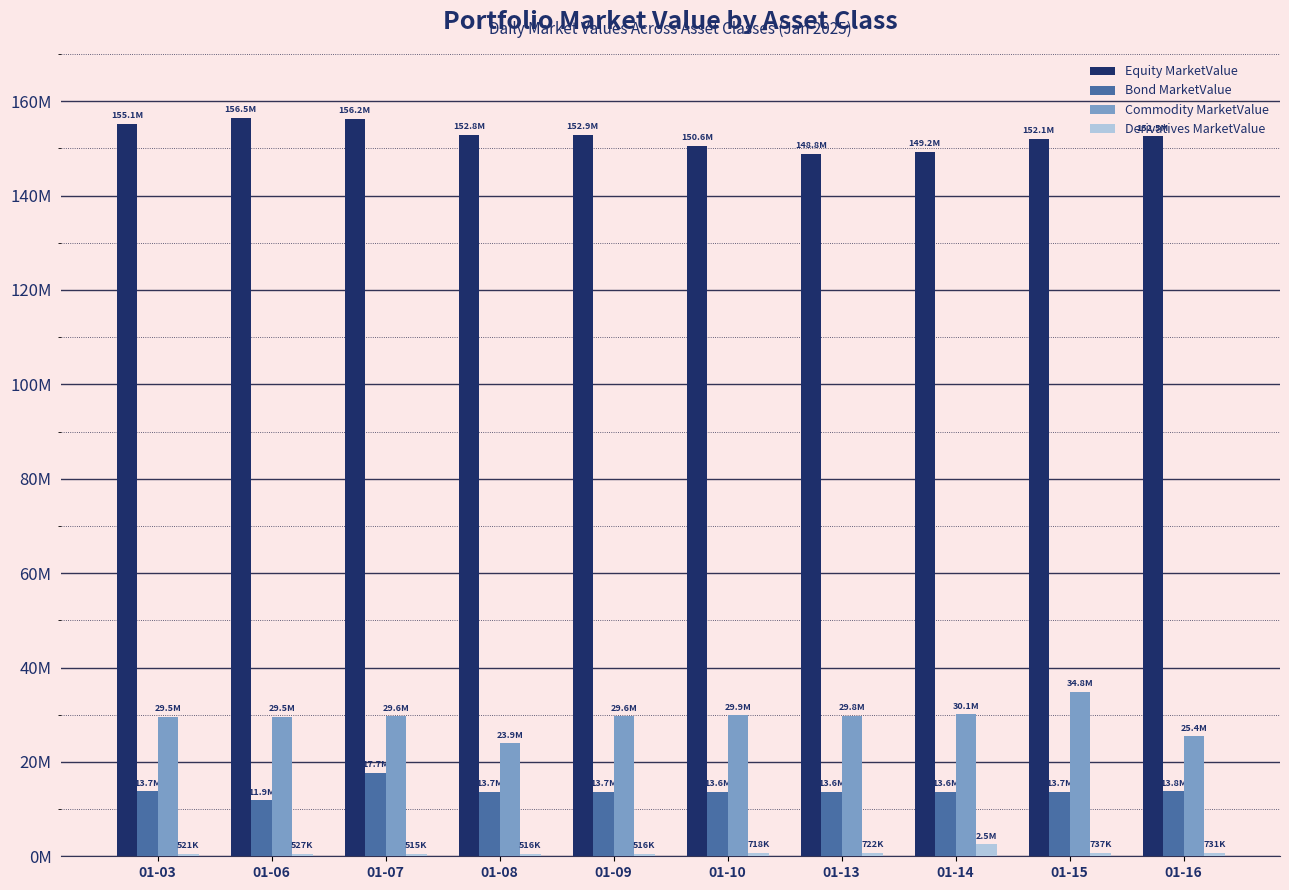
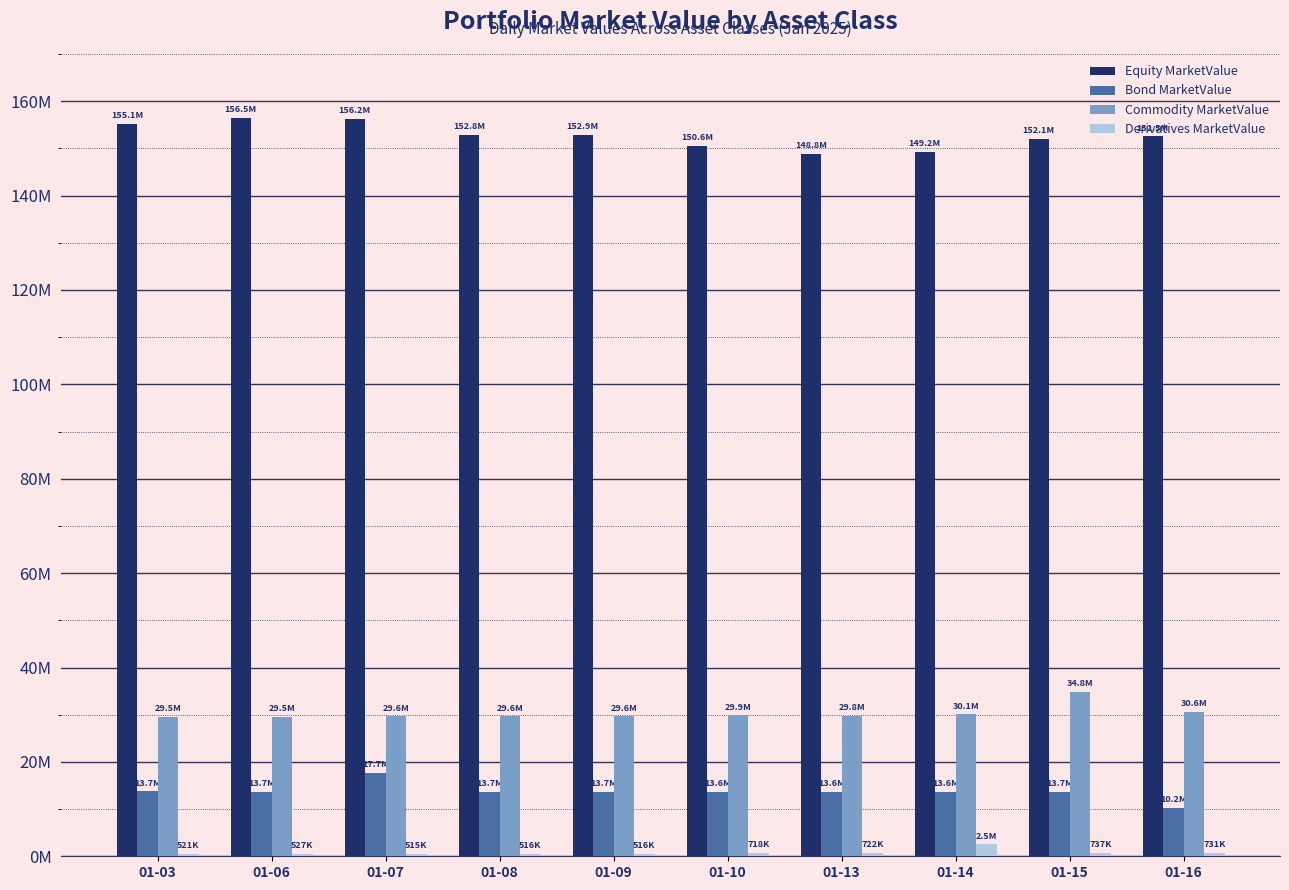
Bond MarketValue, 01-06: 11.9M -> 13.7M
Commodity MarketValue, 01-08: 23.9M -> 29.6M
Bond MarketValue, 01-16: 13.8M -> 10.2M
Commodity MarketValue, 01-16: 25.4M -> 30.6M
